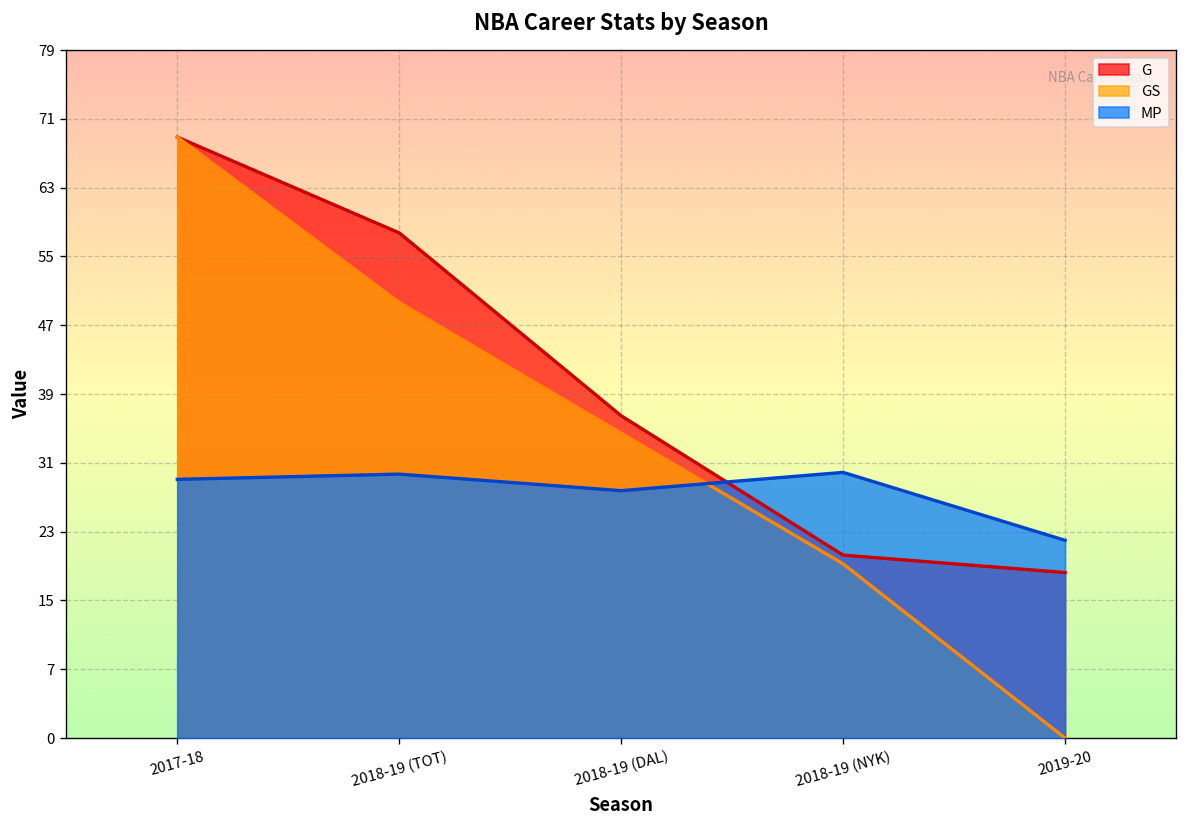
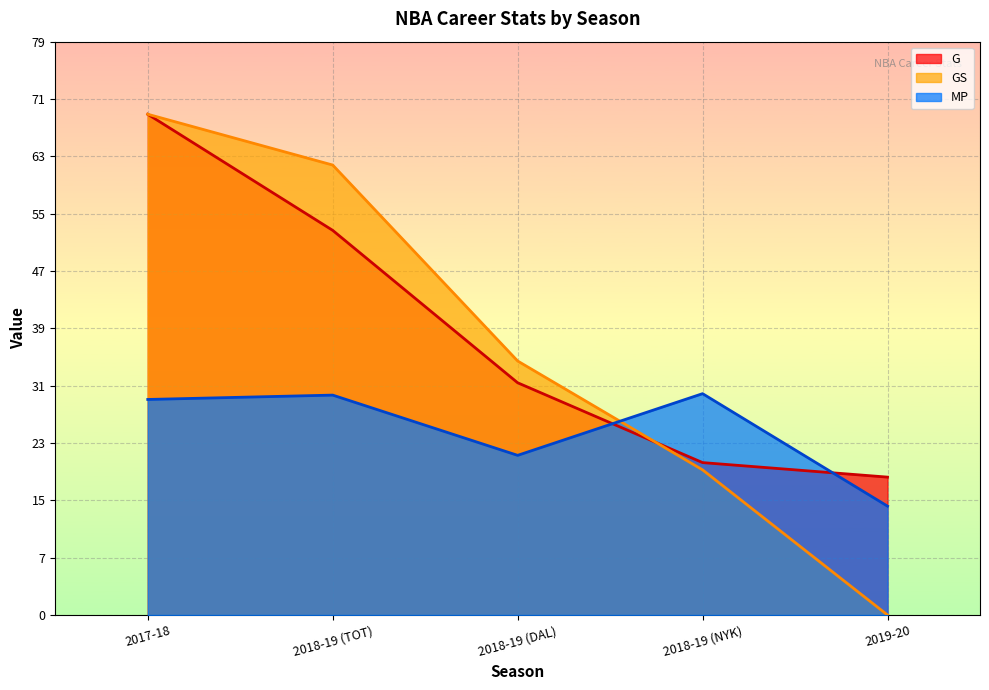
G, 2018-19 (TOT): 58 -> 53
GS, 2018-19 (TOT): 50 -> 62
G, 2018-19 (DAL): 37 -> 32
MP, 2018-19 (DAL): 28 -> 22
MP, 2019-20: 23 -> 15
